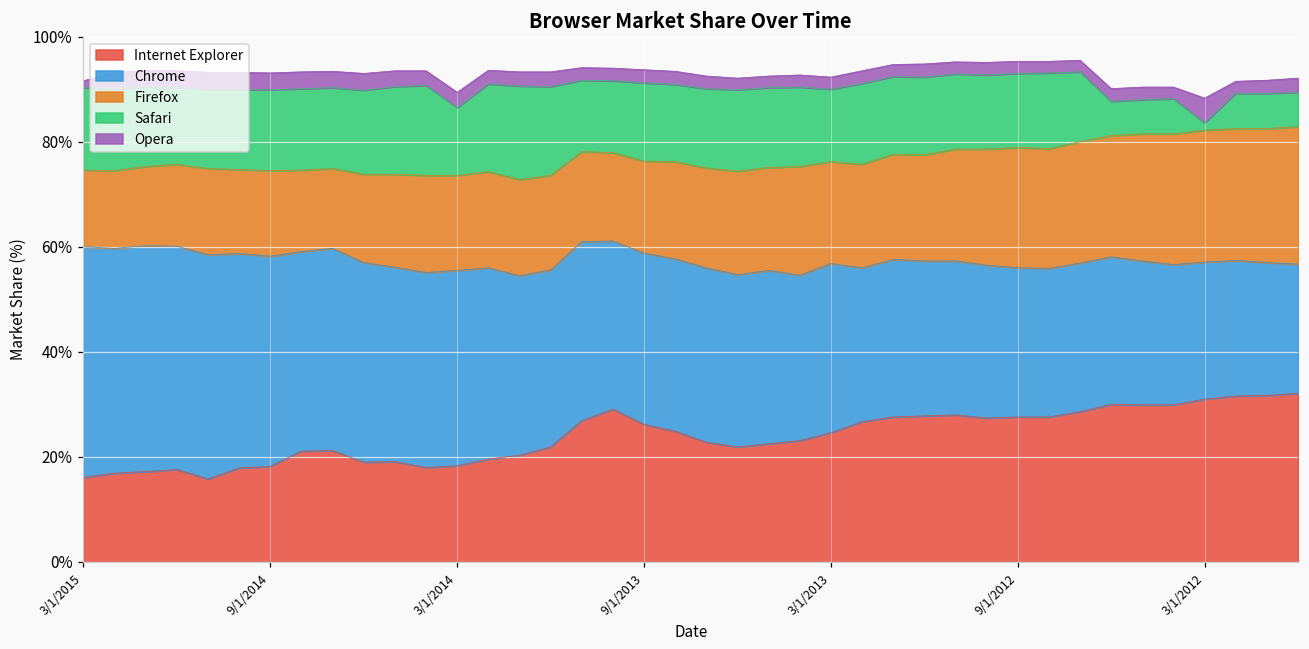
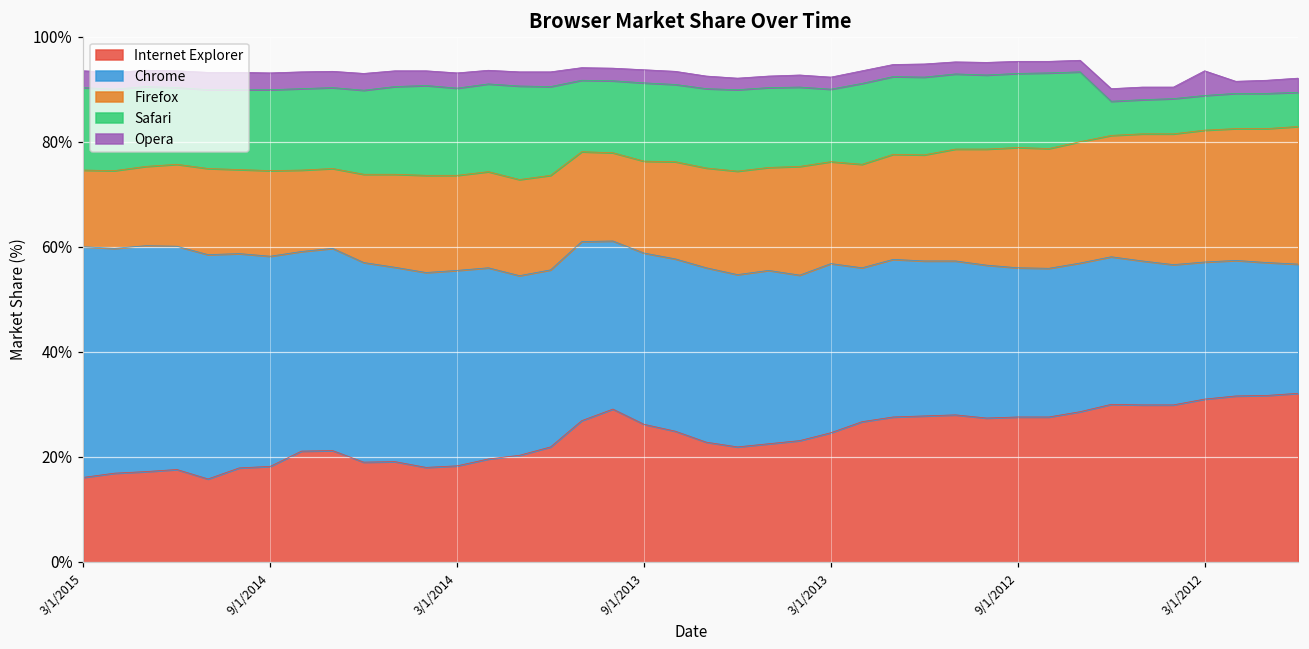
Opera, 3/1/2015: 1% -> 3%
Safari, 3/1/2014: 13% -> 17%
Safari, 3/1/2012: 1% -> 7%
